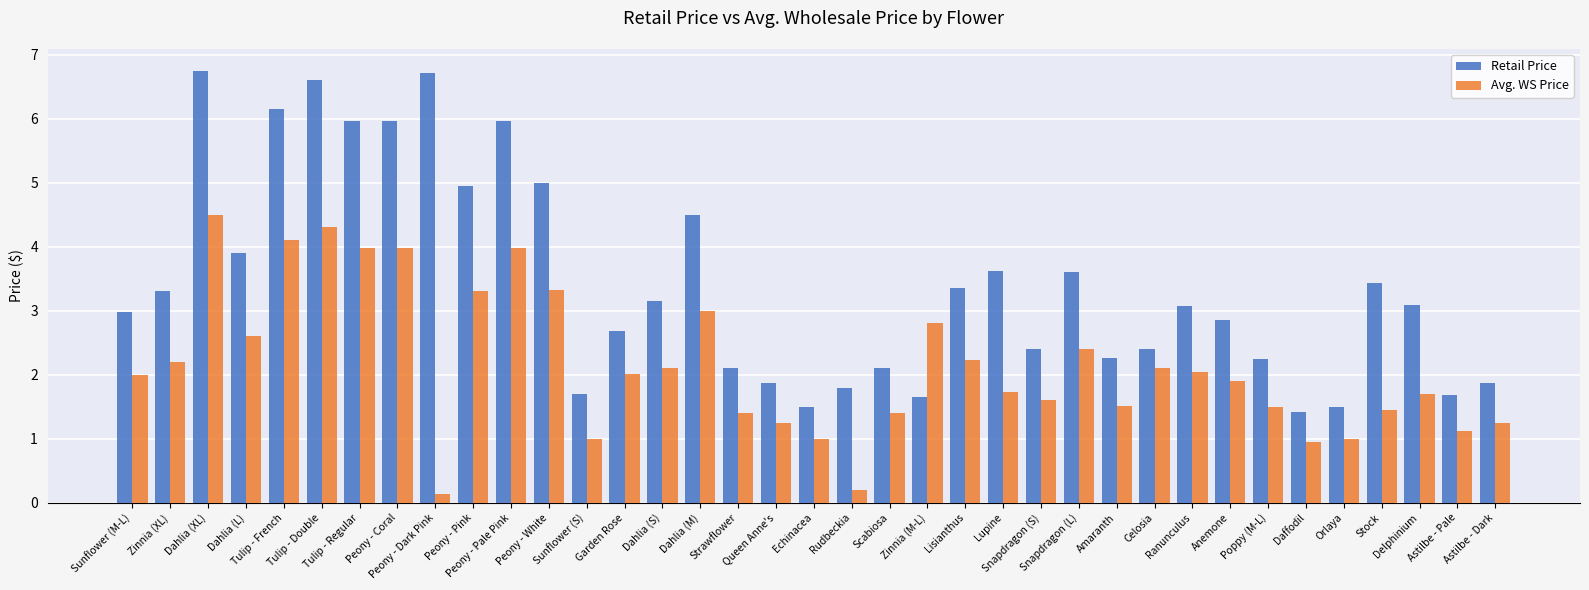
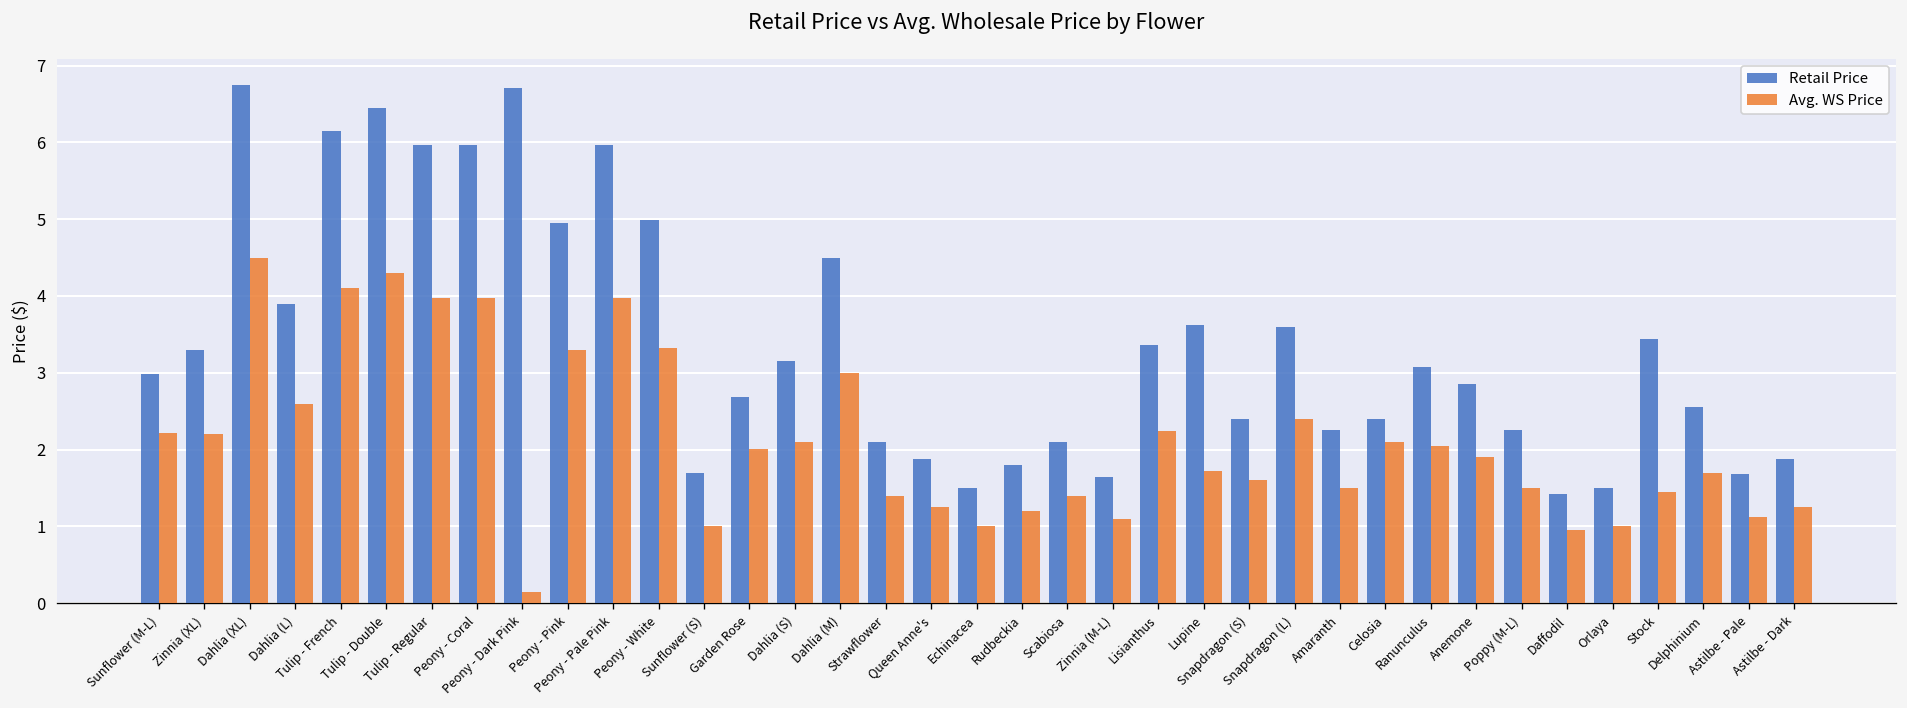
Avg. WS Price, Sunflower (M-L): 2.0 -> 2.2
Retail Price, Tulip - Double: 6.6 -> 6.5
Avg. WS Price, Rudbeckia: 0.2 -> 1.2
Avg. WS Price, Zinnia (M-L): 2.8 -> 1.1
Retail Price, Delphinium: 3.1 -> 2.6
